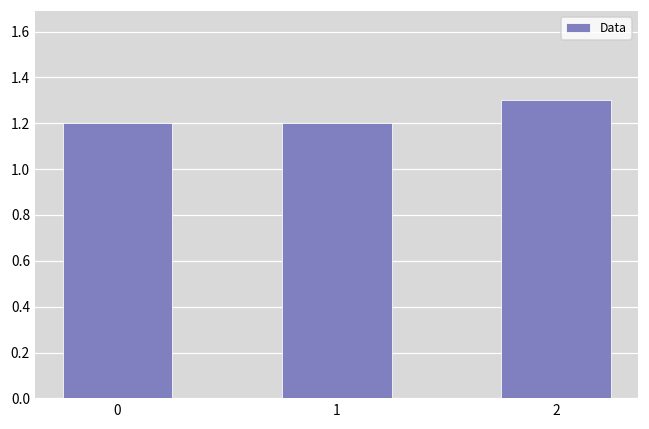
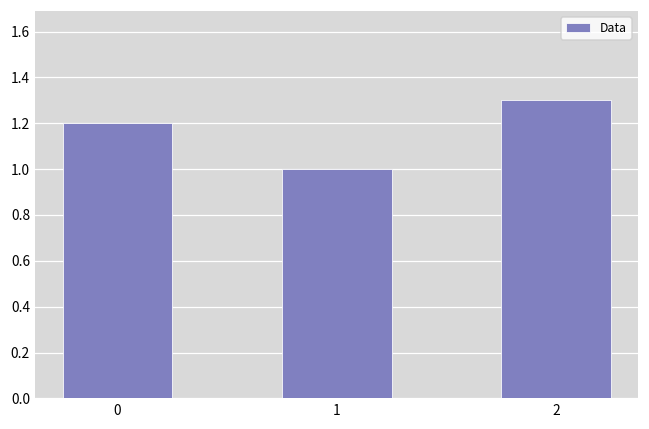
1: 1.2 -> 1.0
